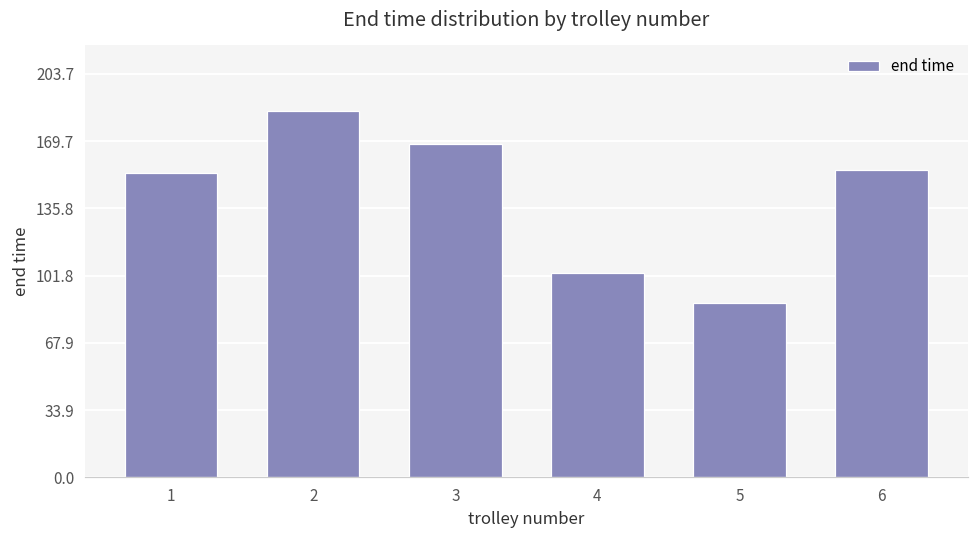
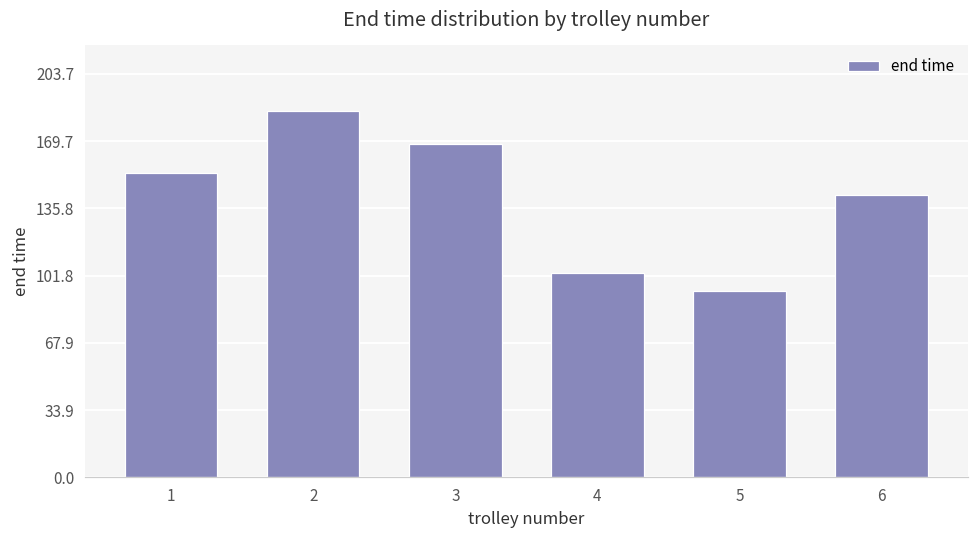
5: 88 -> 94
6: 155 -> 143
